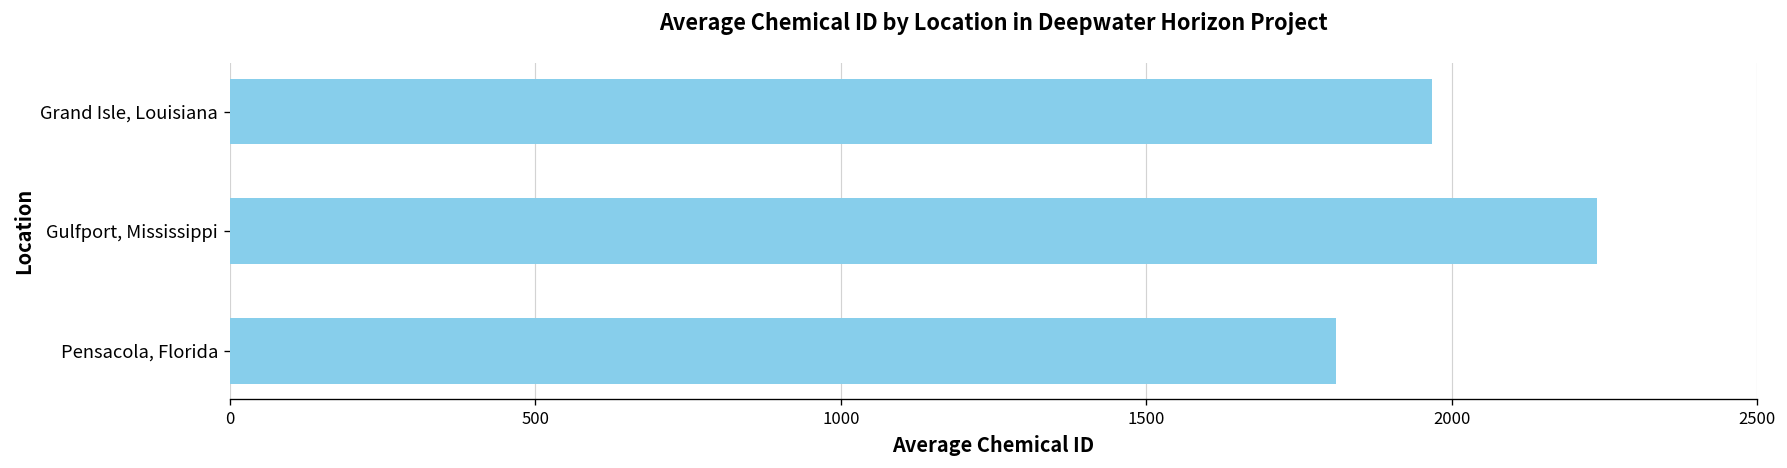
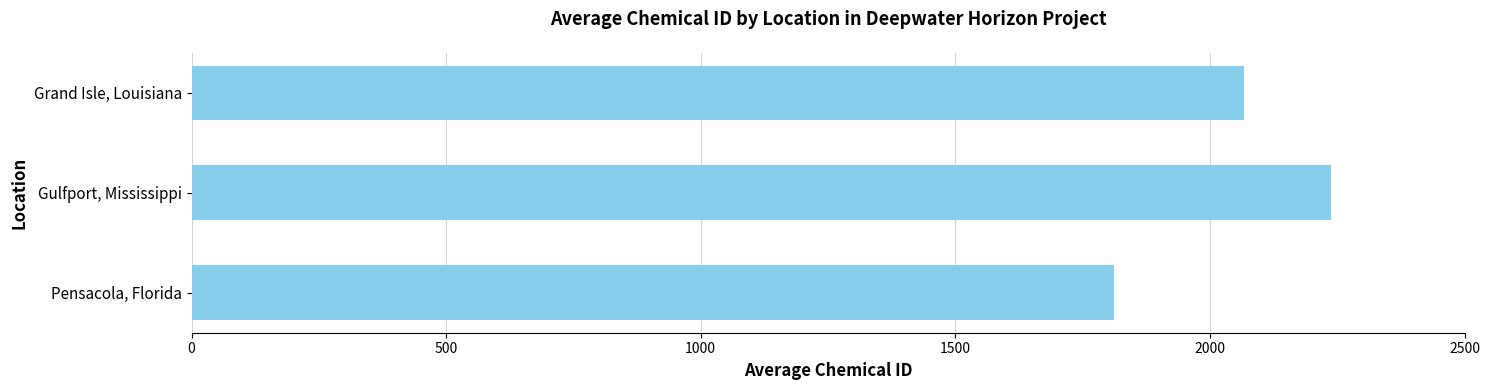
Grand Isle, Louisiana: 1970 -> 2070
